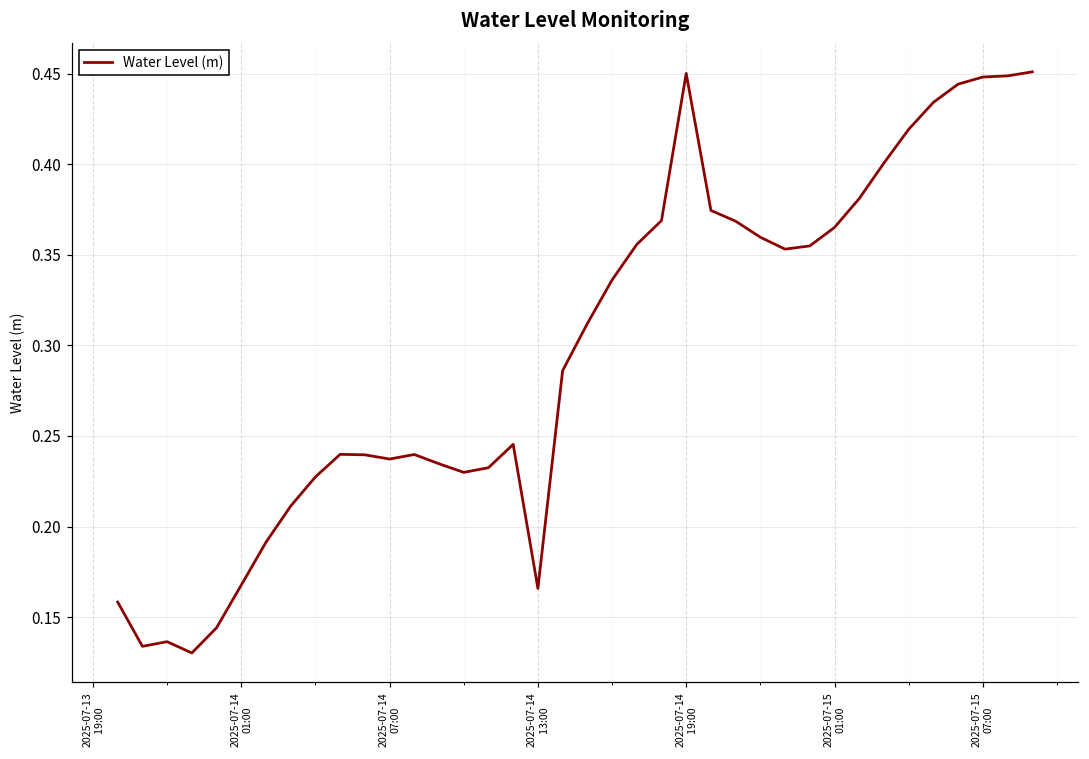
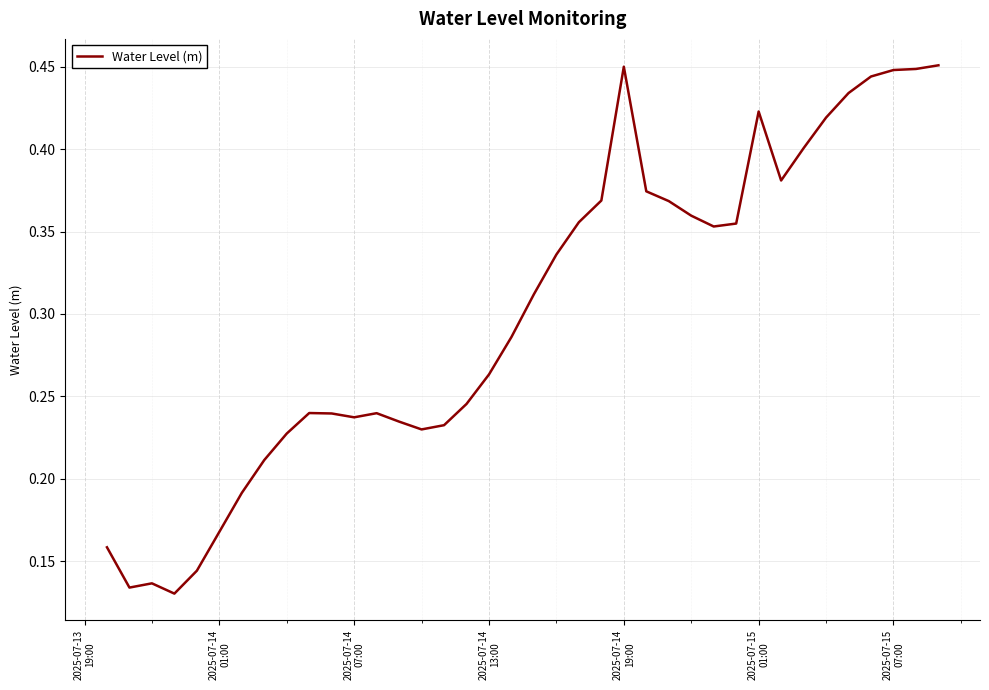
2025-07-14 13:00: 0.166 -> 0.263
2025-07-15 01:00: 0.365 -> 0.423
